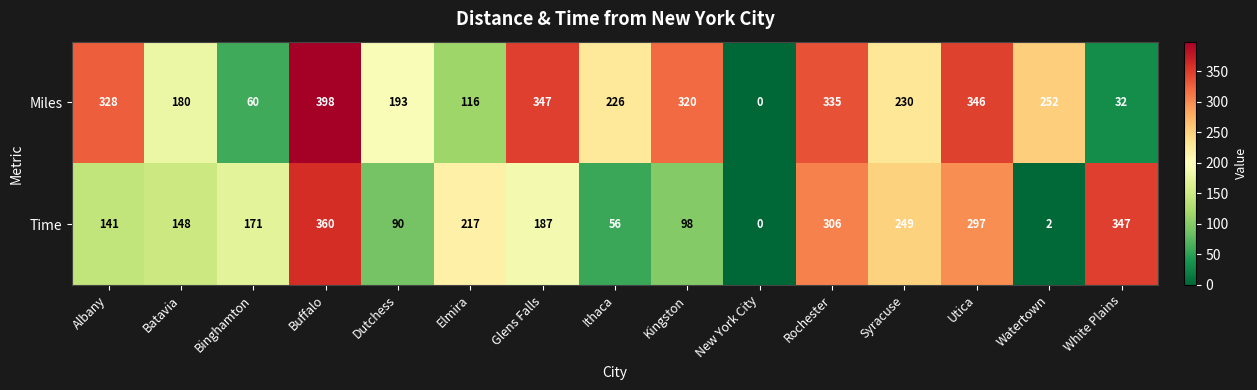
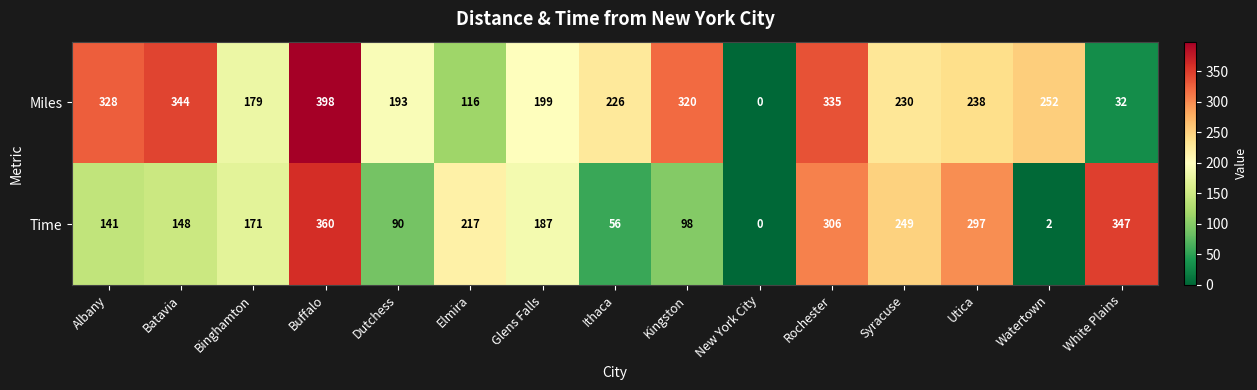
Miles, Batavia: 180 -> 344
Miles, Binghamton: 60 -> 179
Miles, Glens Falls: 347 -> 199
Miles, Utica: 346 -> 238
